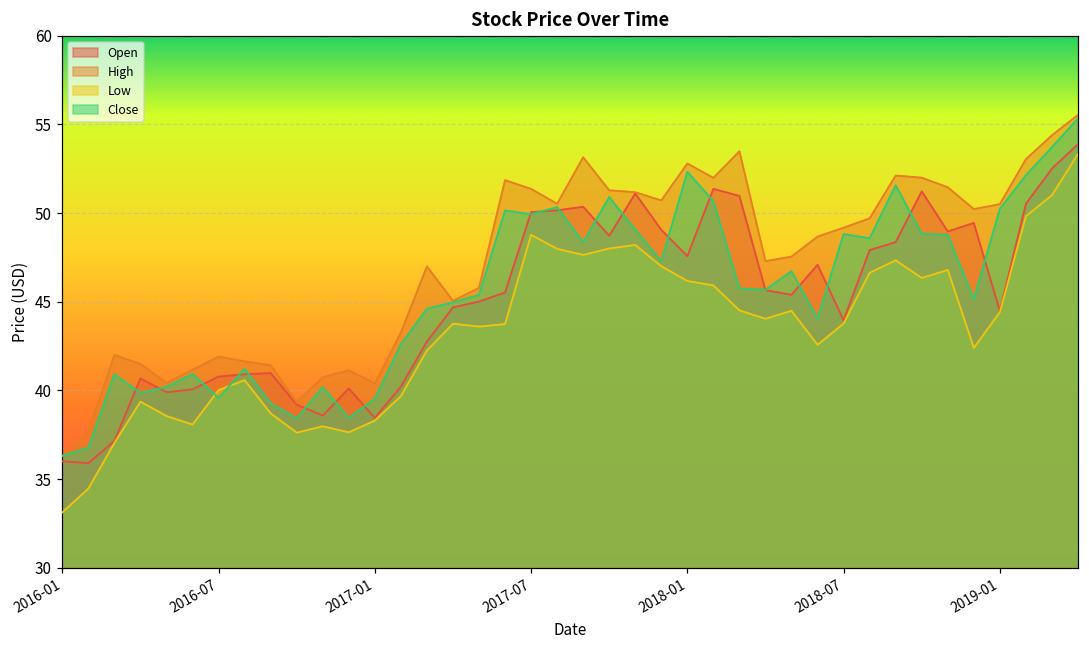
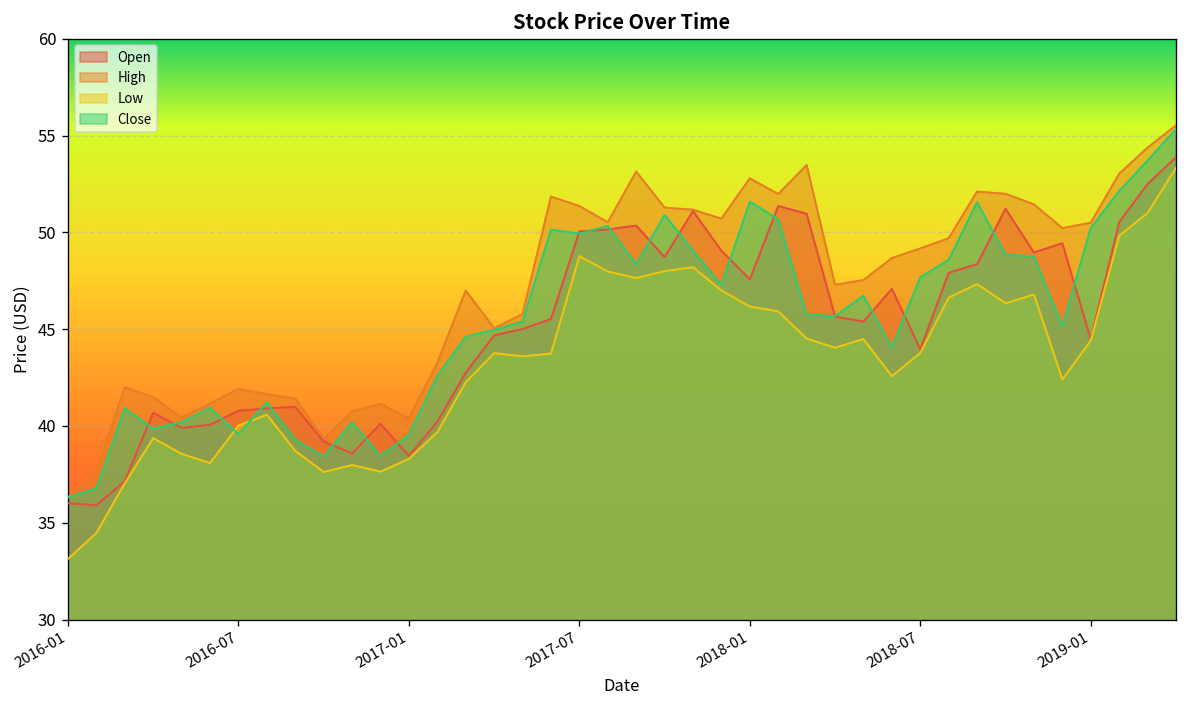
Close, 2018-01: 52.3 -> 51.6
Close, 2018-07: 48.8 -> 47.7
